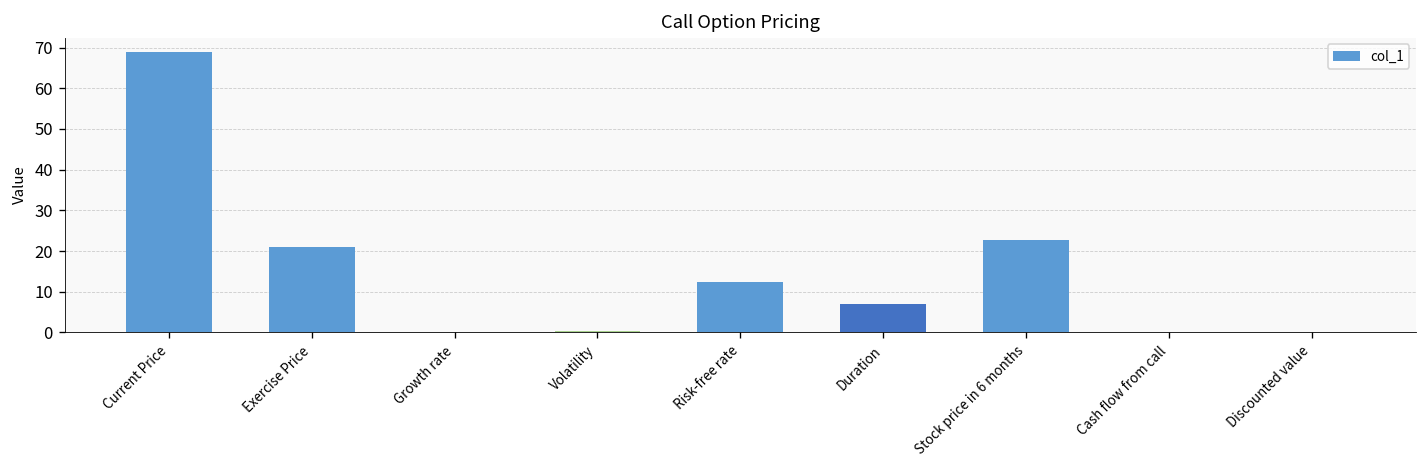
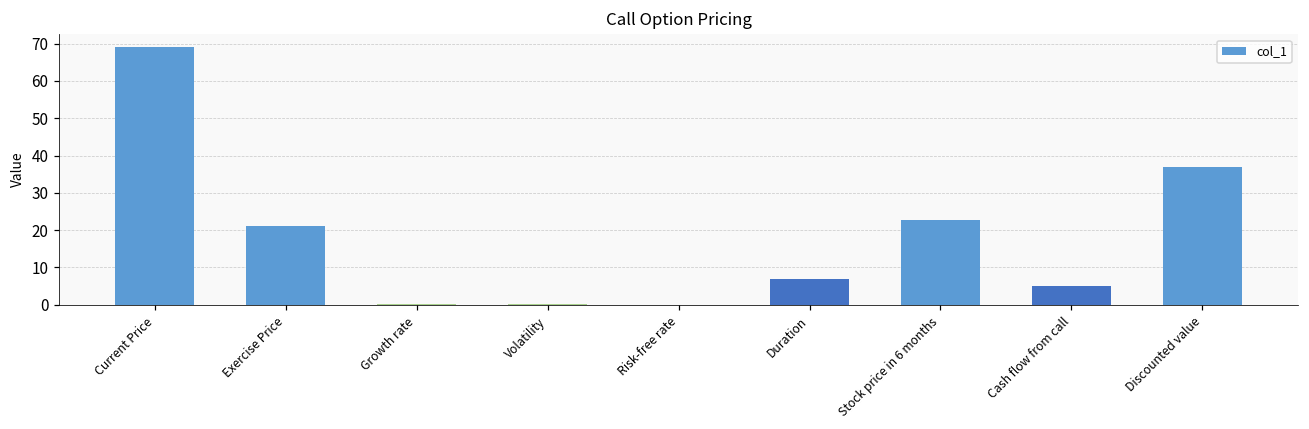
Risk-free rate: 12 -> 0
Cash flow from call: 0 -> 5
Discounted value: 0 -> 37
